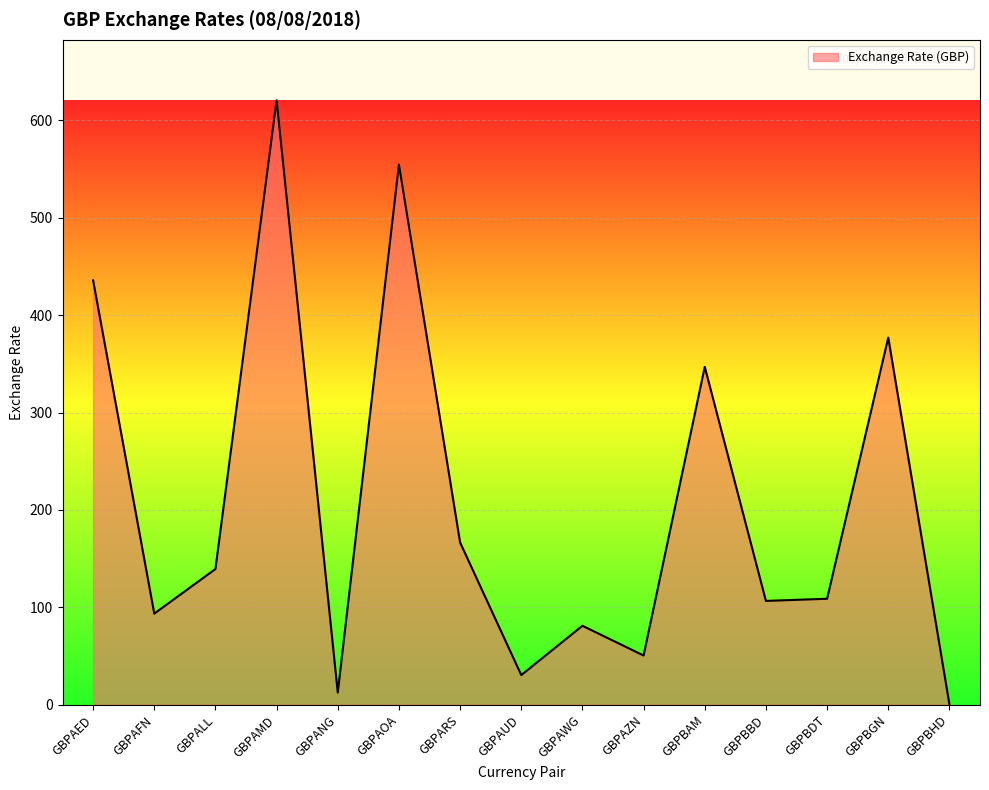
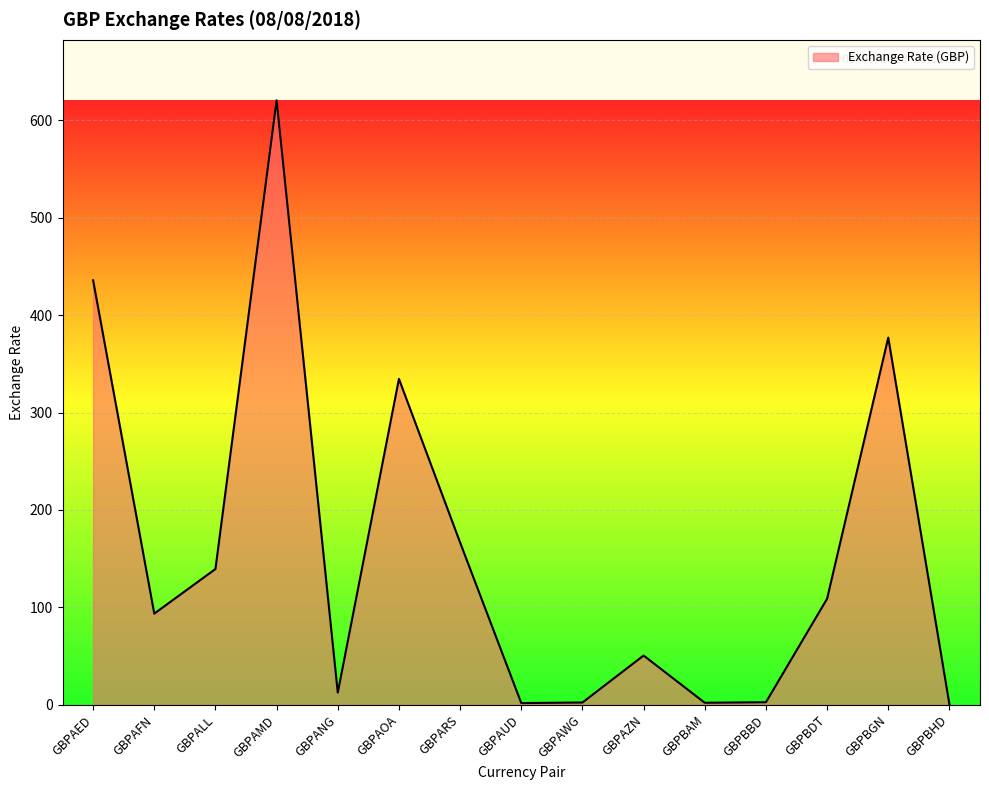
GBPAOA: 550 -> 330
GBPAUD: 30 -> 0
GBPAWG: 80 -> 0
GBPBAM: 350 -> 0
GBPBBD: 110 -> 0
